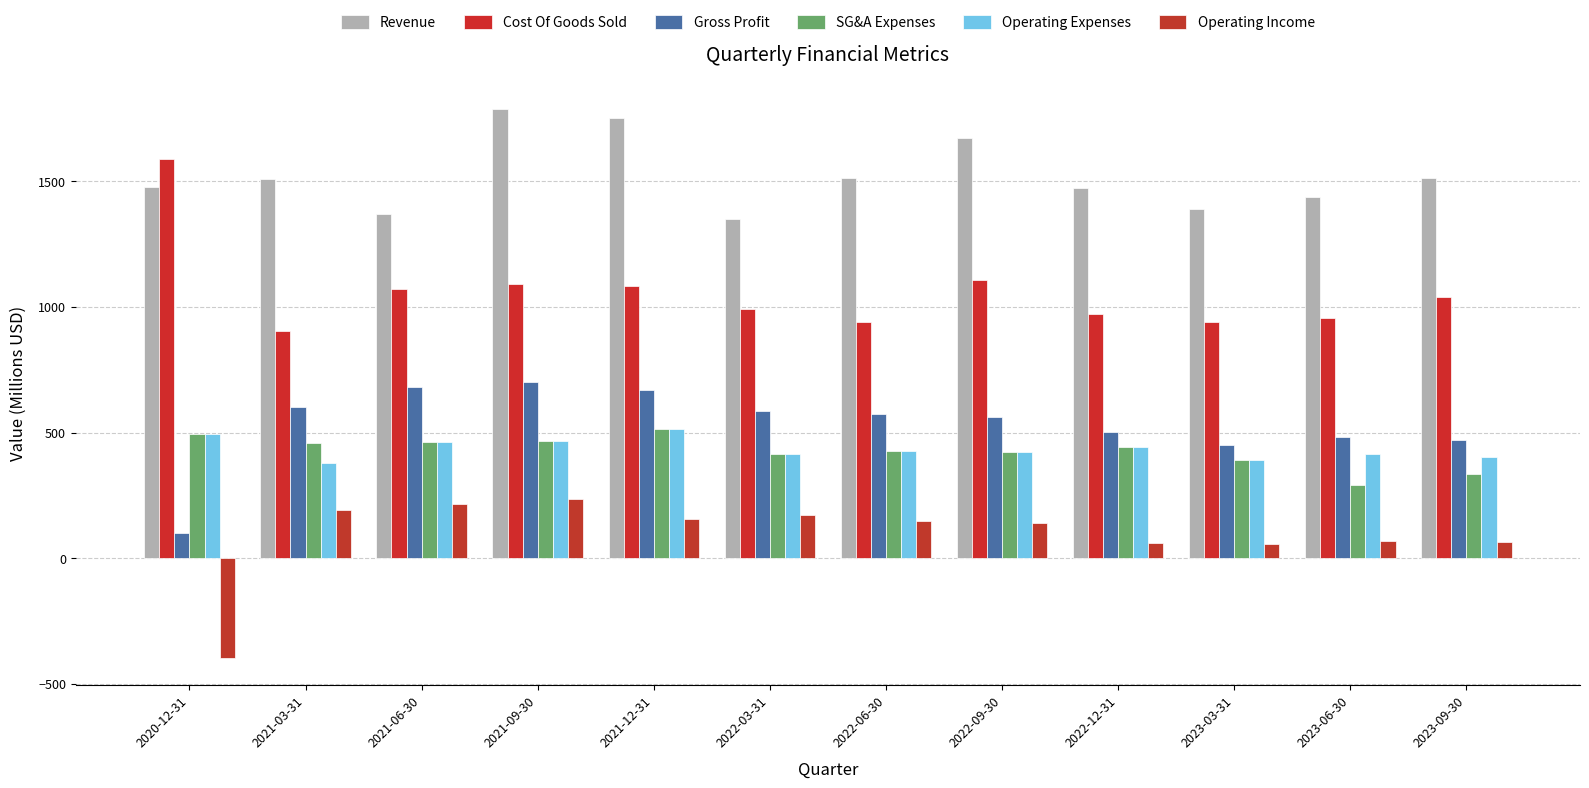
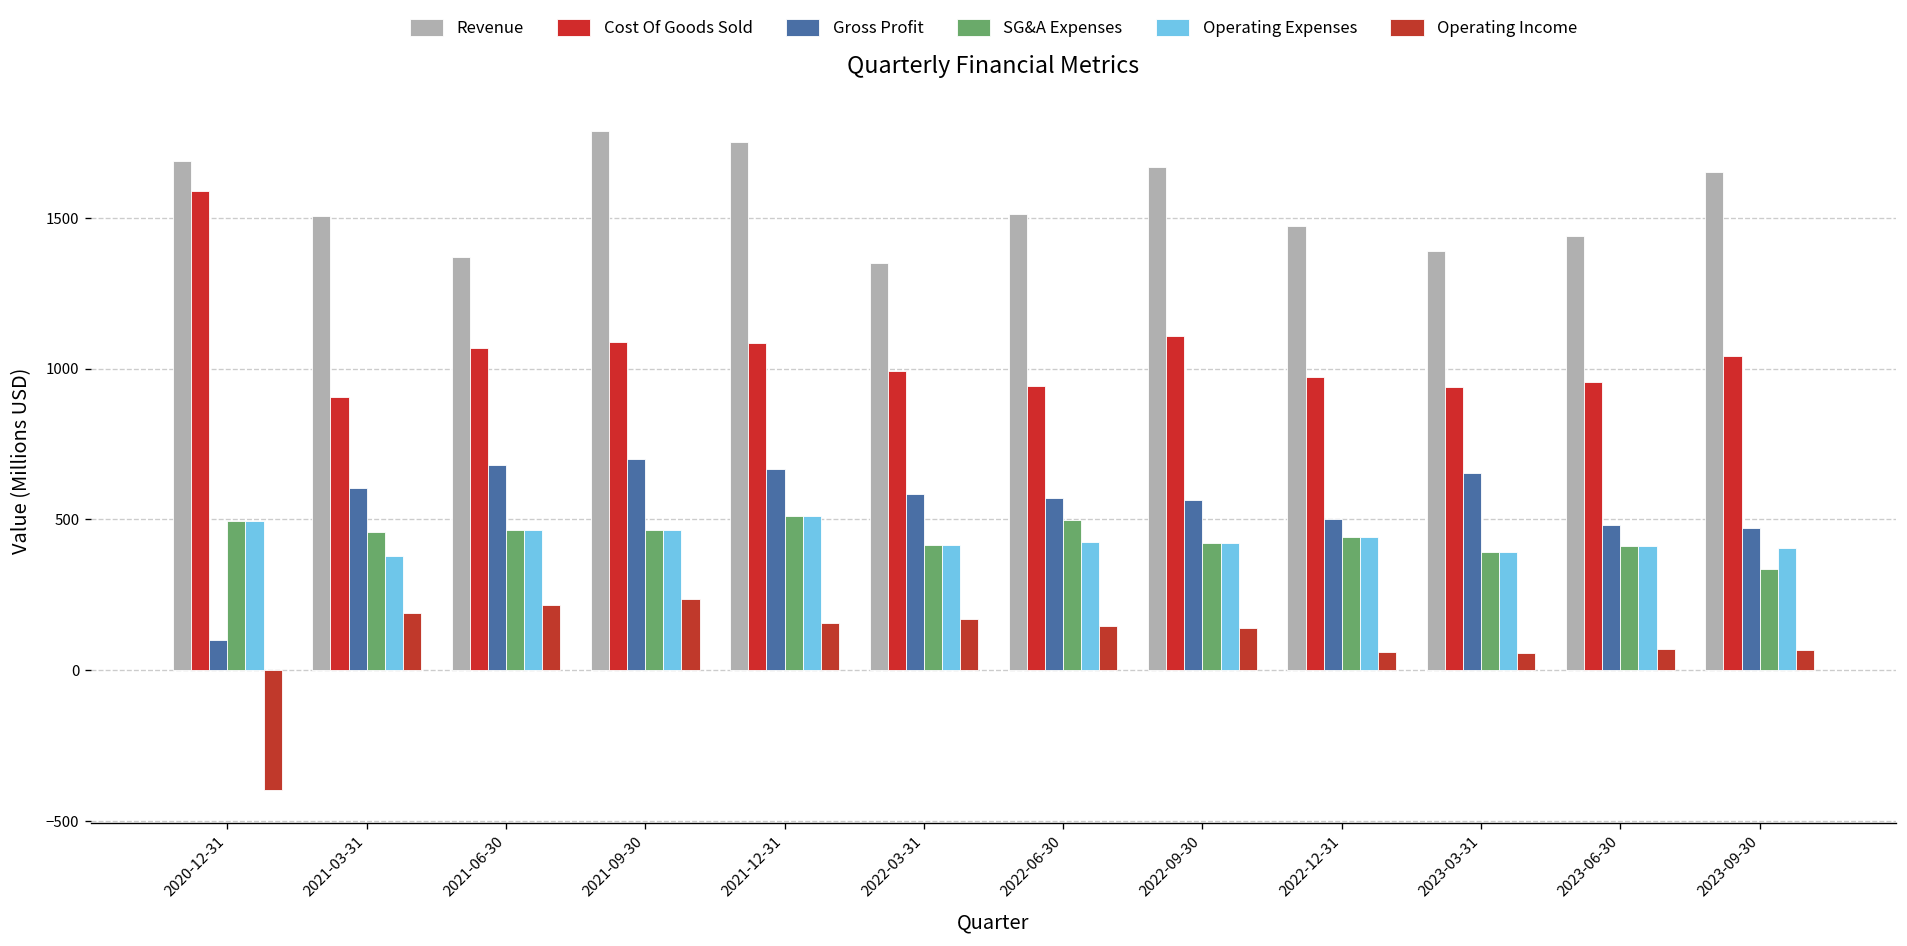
Revenue, 2020-12-31: 1480 -> 1690
SG&A Expenses, 2022-06-30: 420 -> 500
Gross Profit, 2023-03-31: 450 -> 650
SG&A Expenses, 2023-06-30: 290 -> 410
Revenue, 2023-09-30: 1510 -> 1650
